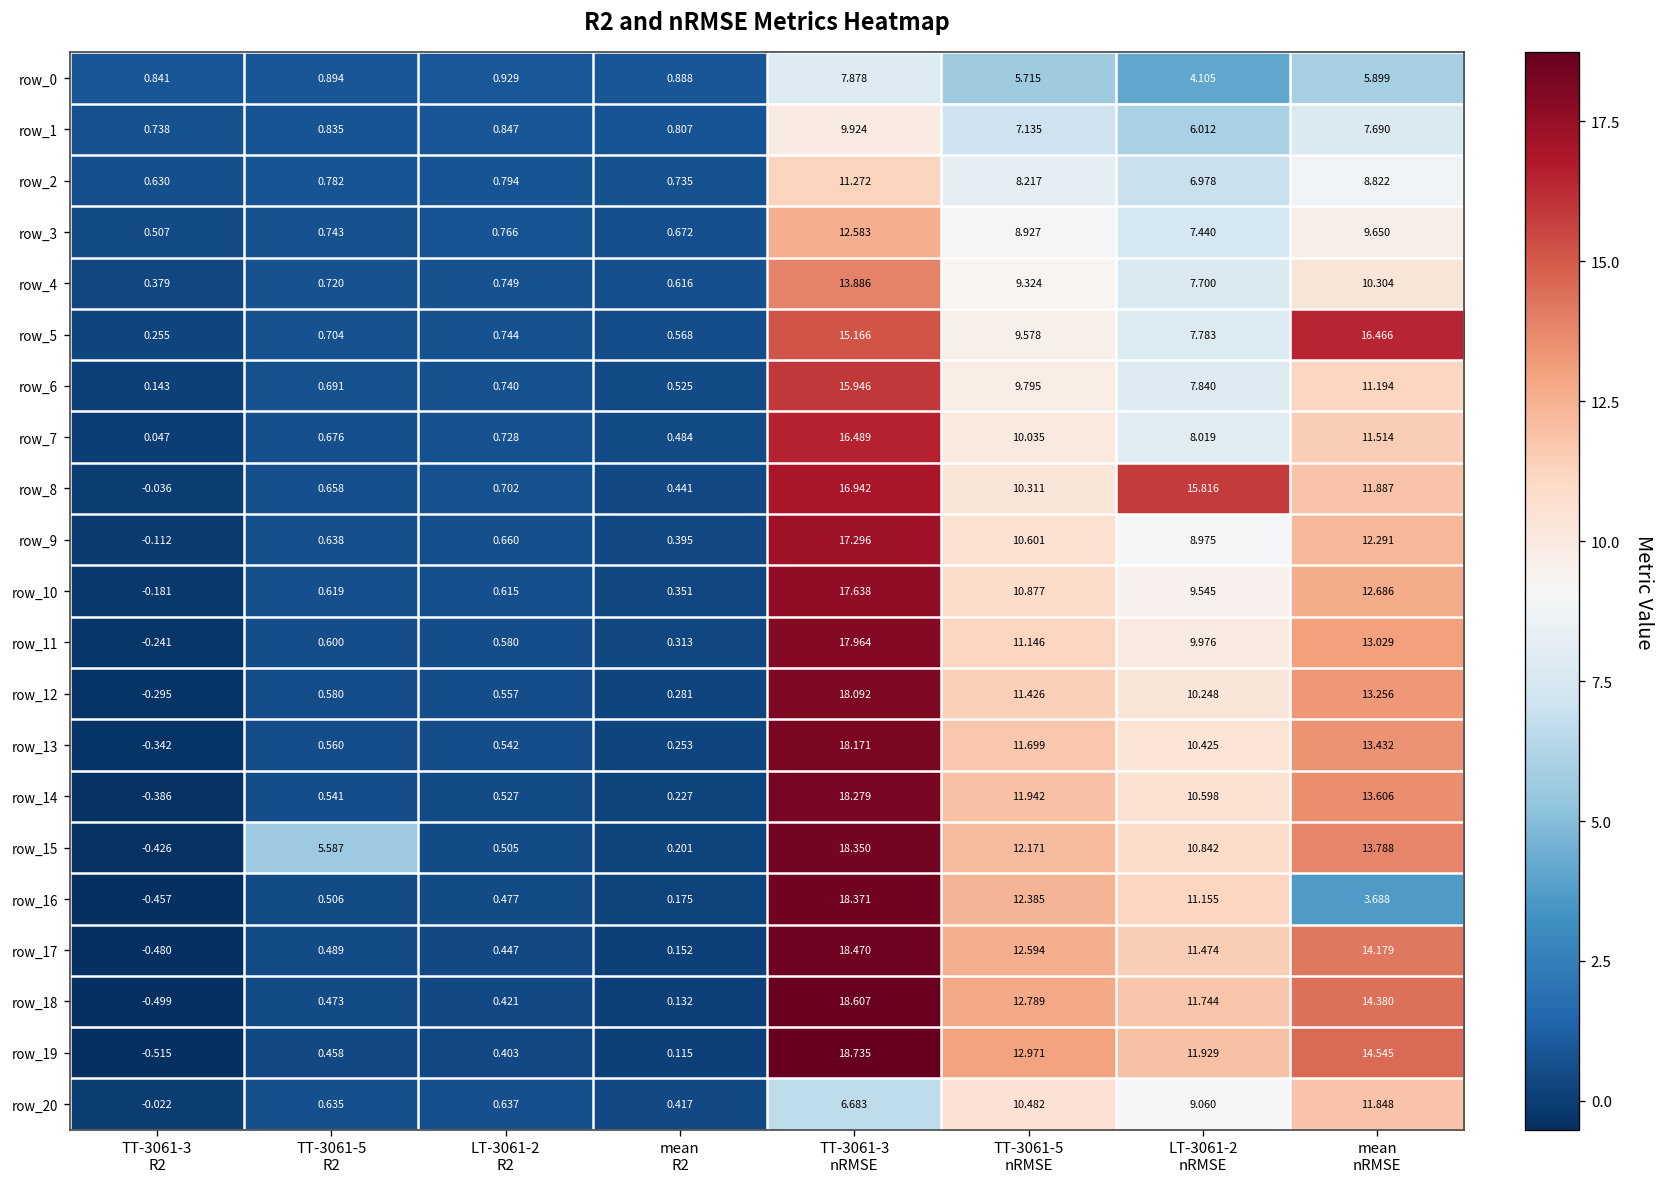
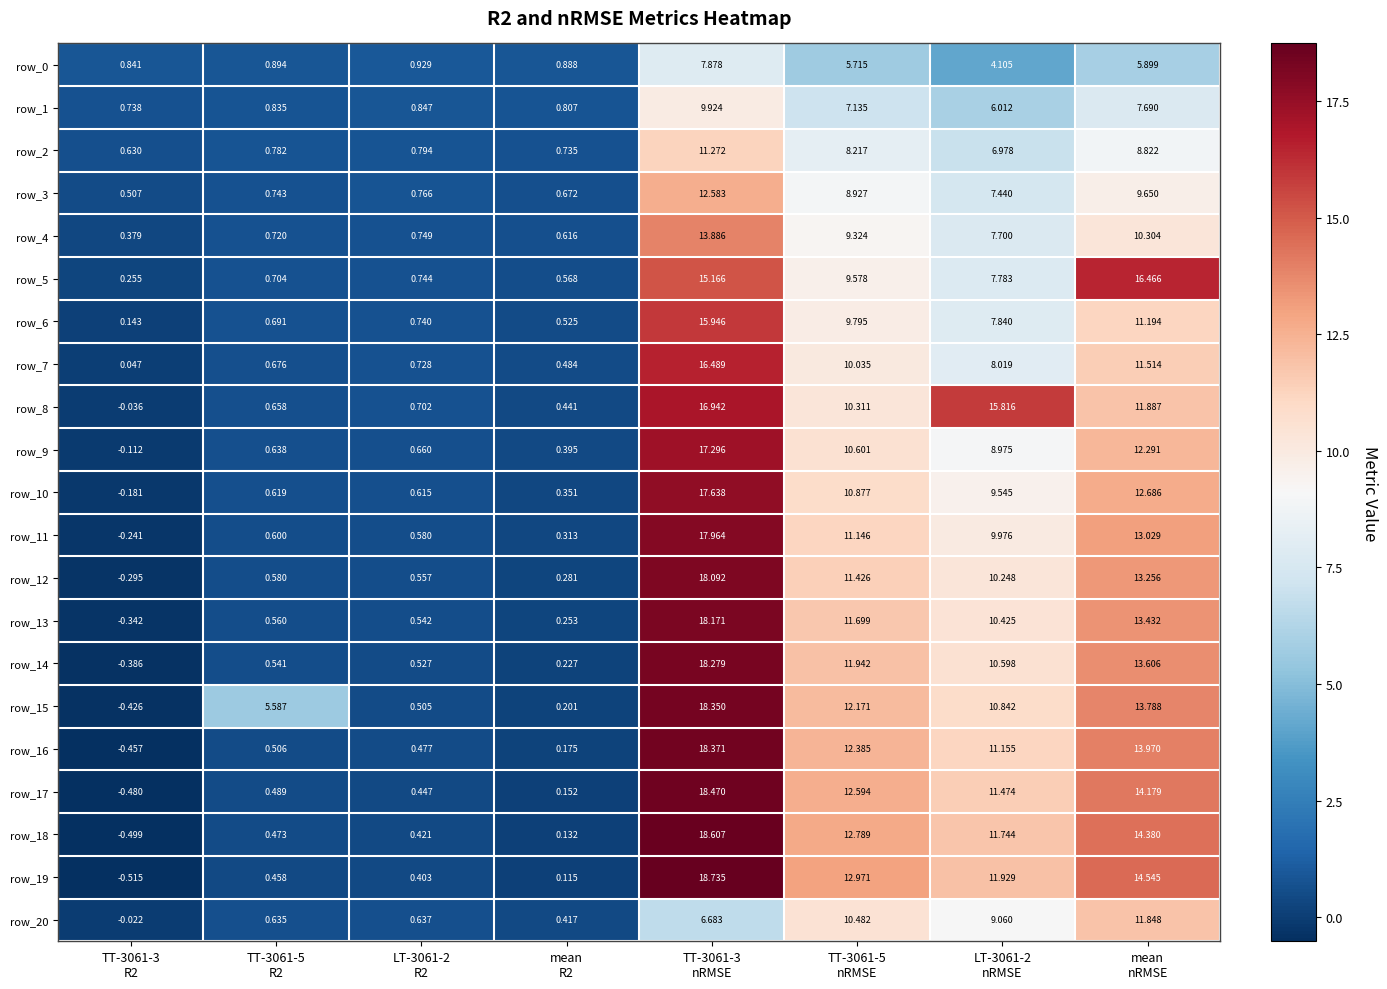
row_16, mean nRMSE: 3.688 -> 13.970
